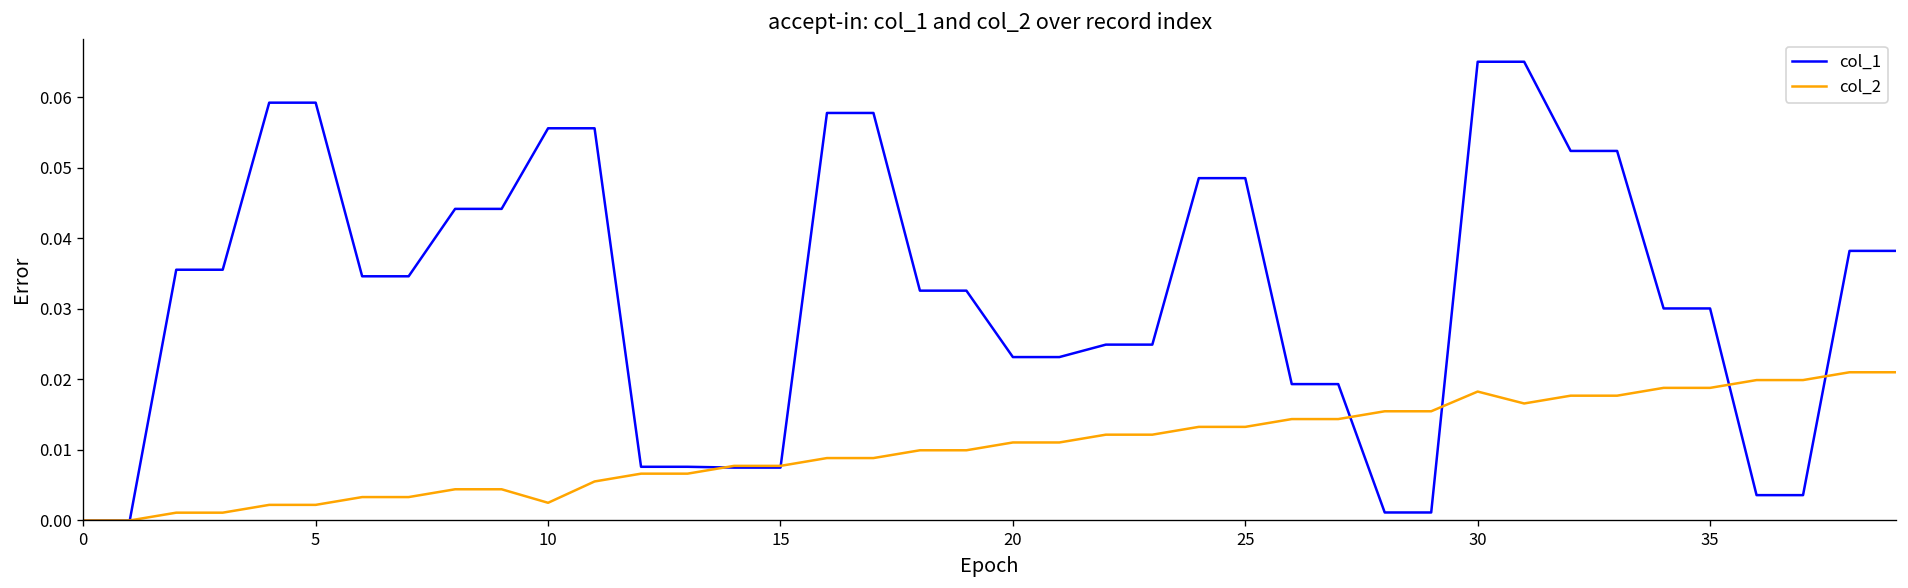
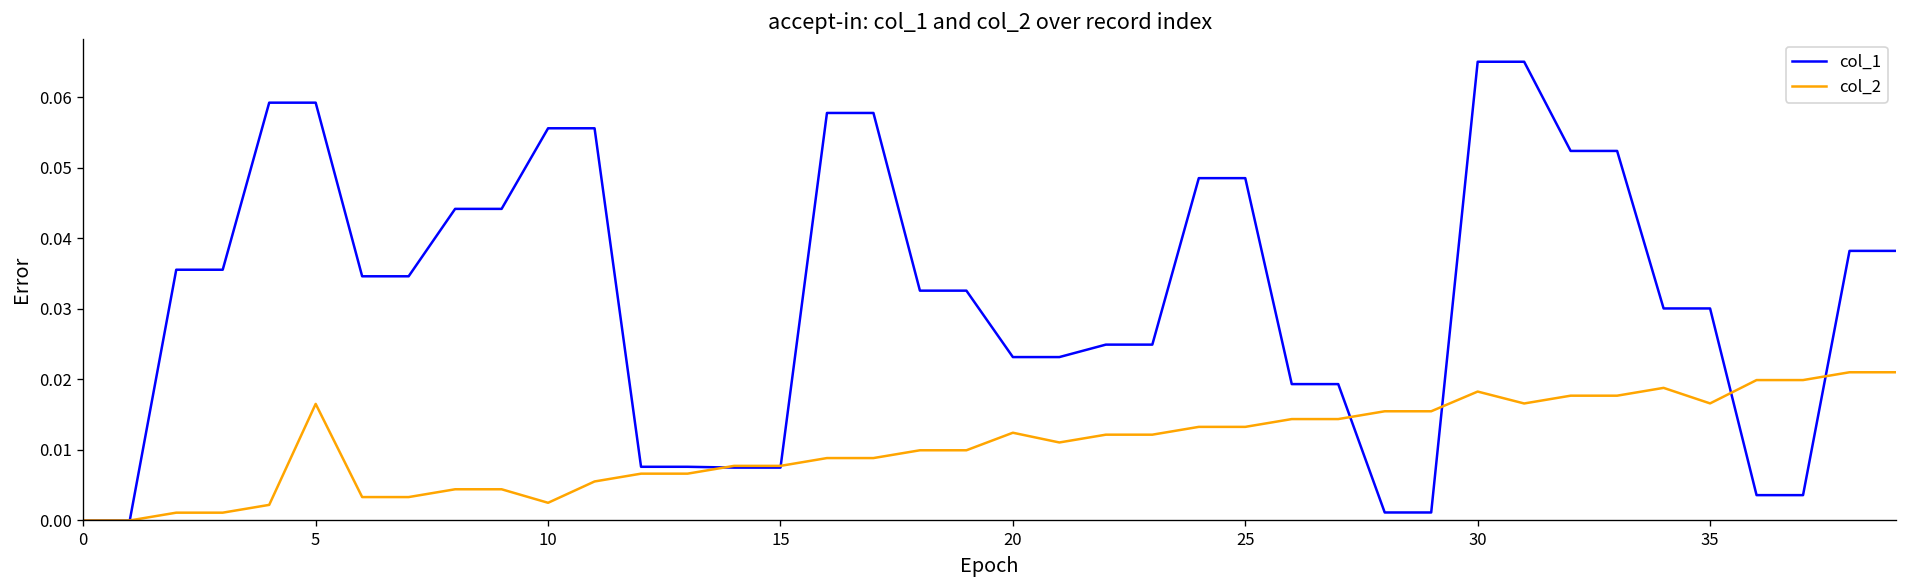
col_2, 5: 0.002 -> 0.017
col_2, 20: 0.011 -> 0.012
col_2, 35: 0.019 -> 0.017
